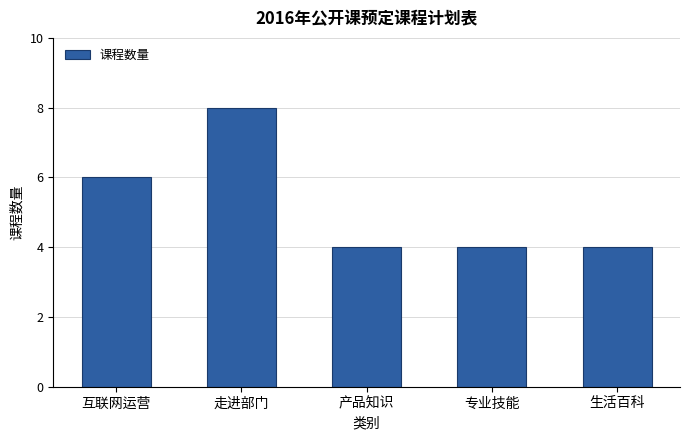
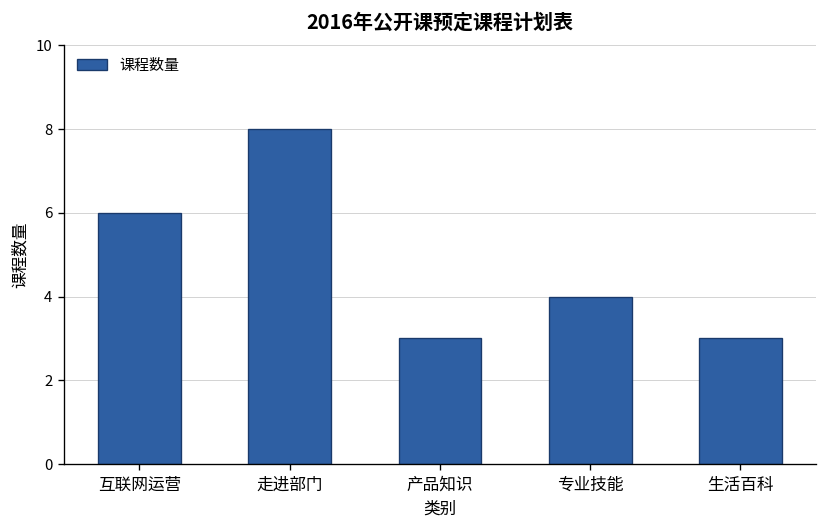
产品知识: 4 -> 3
生活百科: 4 -> 3
